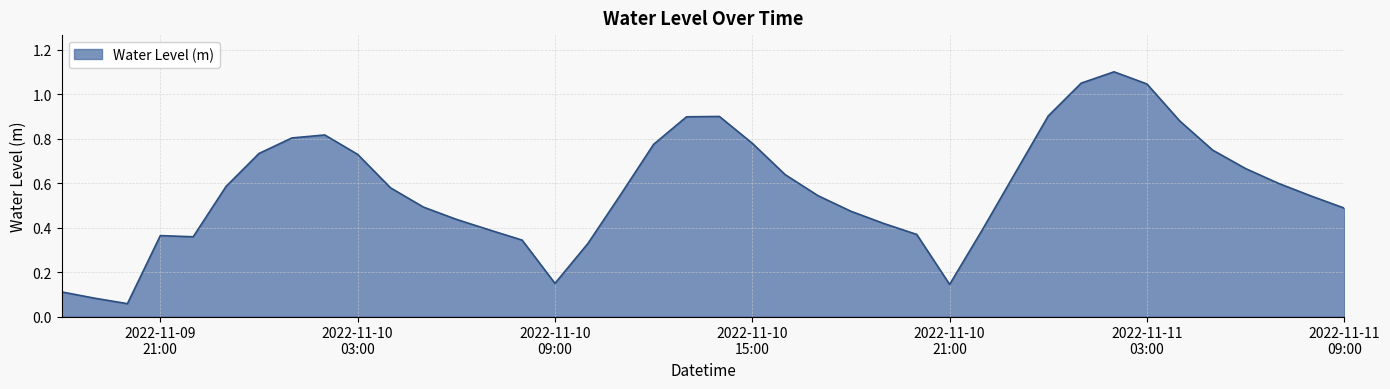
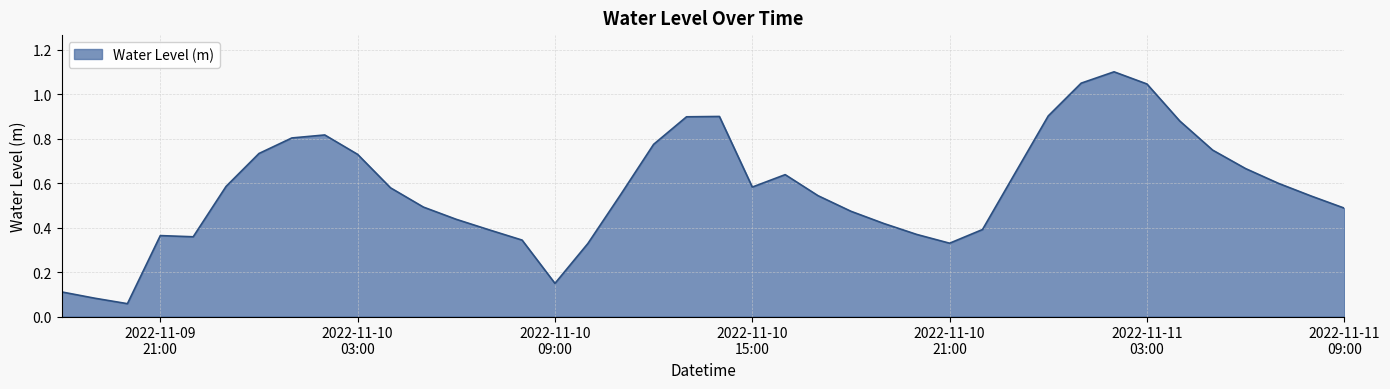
2022-11-10 15:00: 0.78 -> 0.58
2022-11-10 21:00: 0.14 -> 0.33
